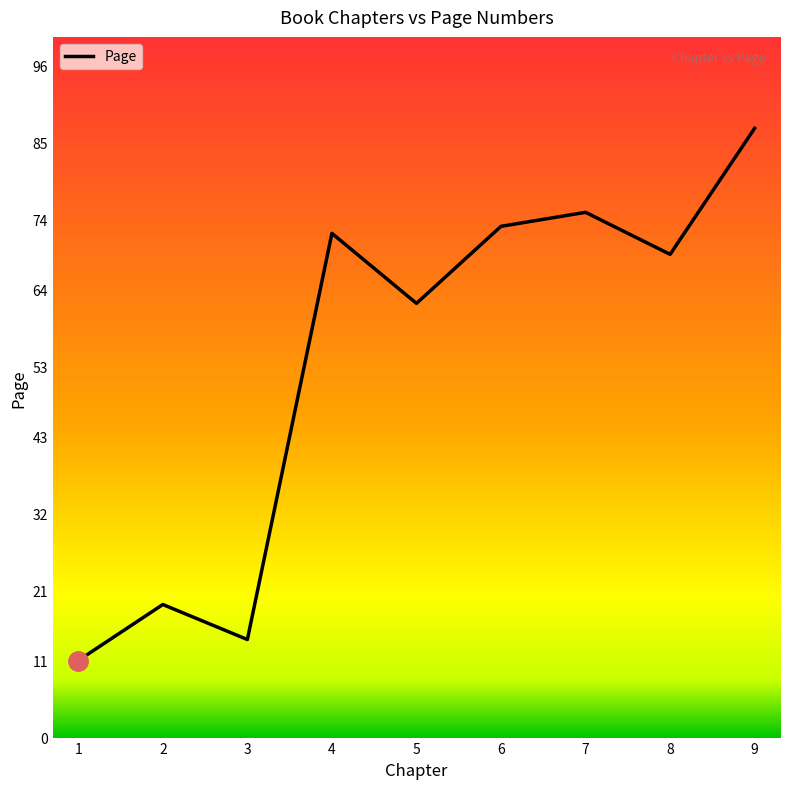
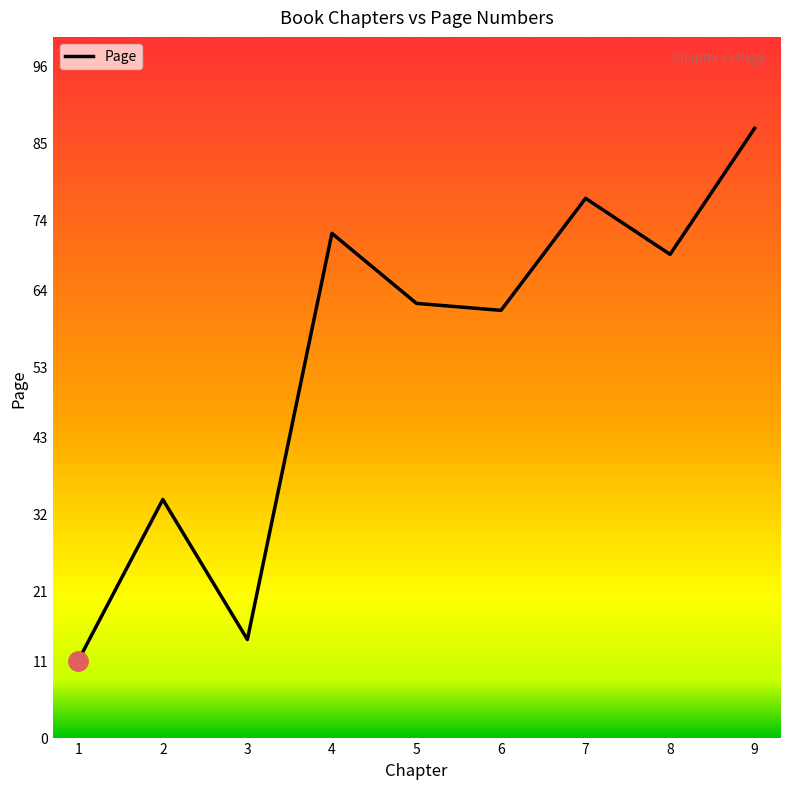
Page, 2: 19 -> 34
Page, 6: 73 -> 61
Page, 7: 75 -> 77
